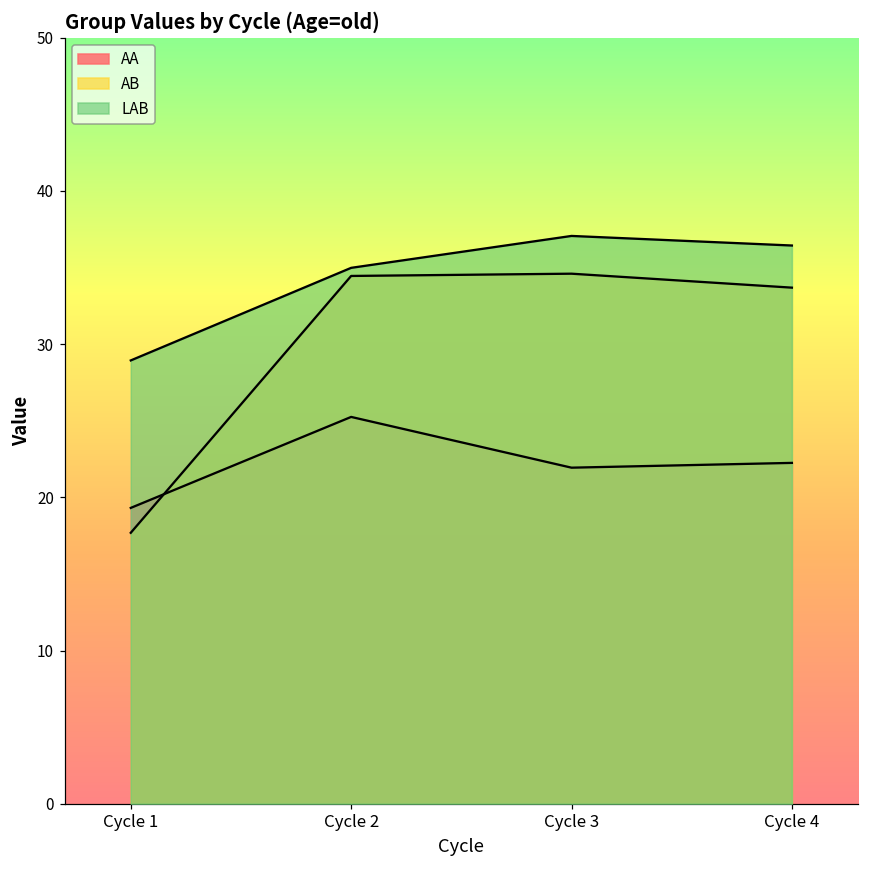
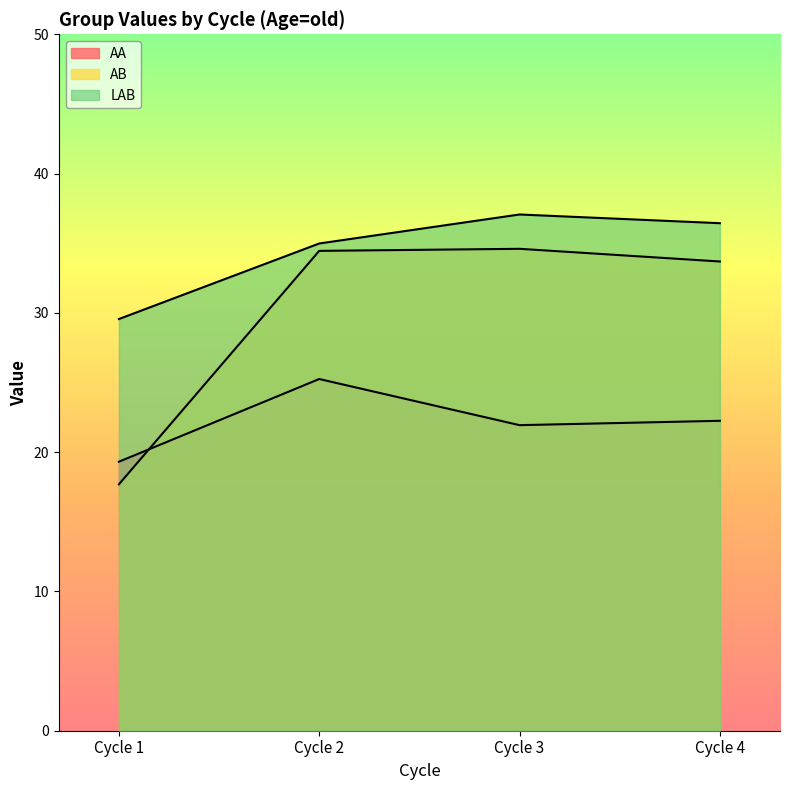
LAB, Cycle 1: 28.9 -> 29.6
